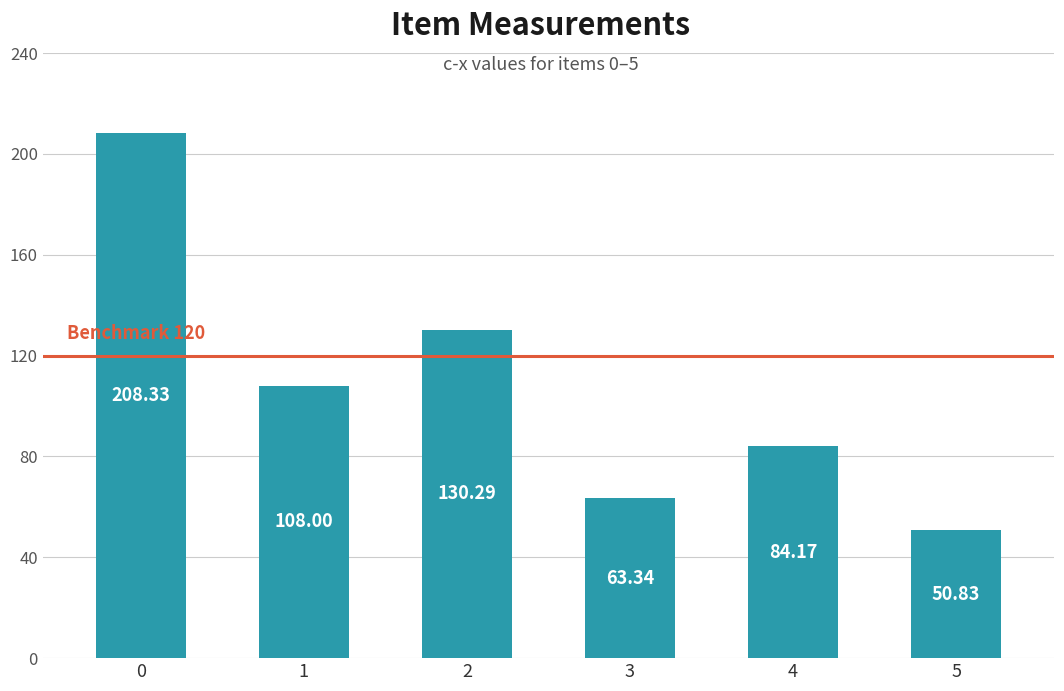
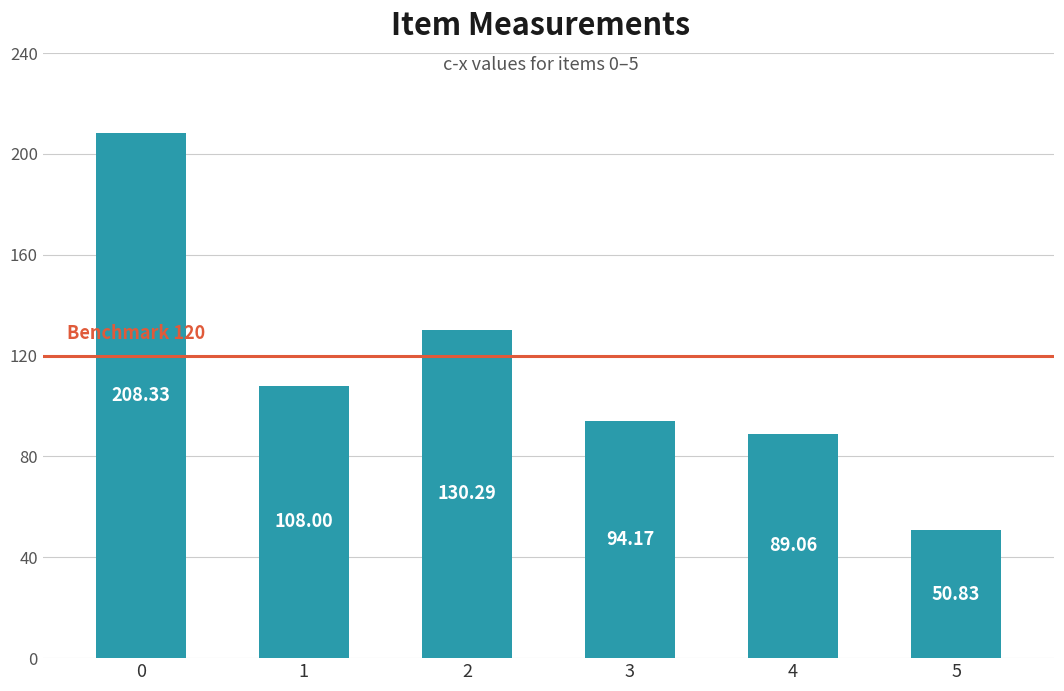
3: 63.34 -> 94.17
4: 84.17 -> 89.06
